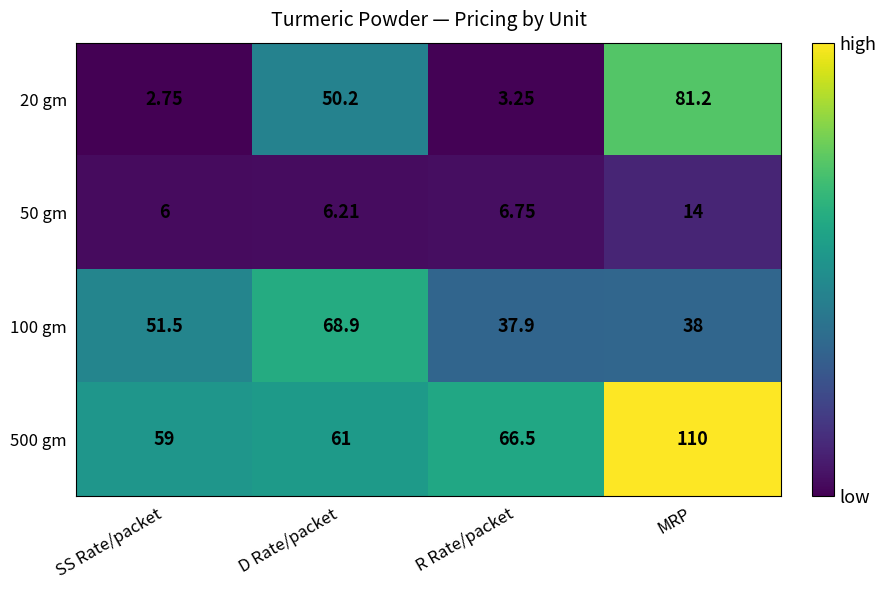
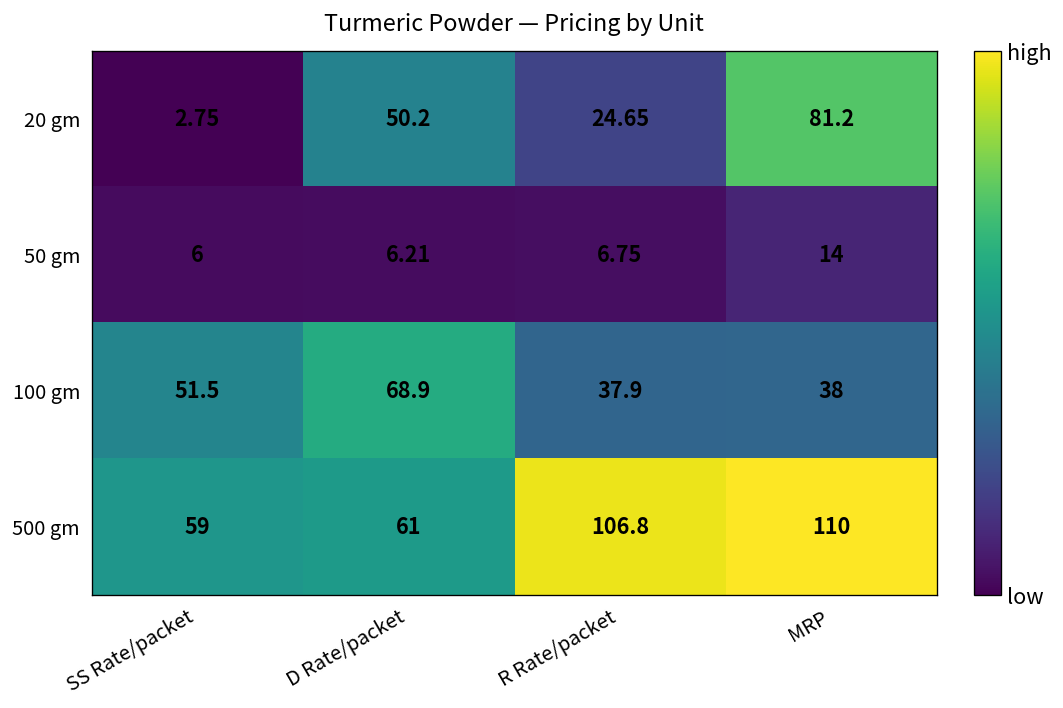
20 gm, R Rate/packet: 3.25 -> 24.65
500 gm, R Rate/packet: 66.5 -> 106.8
